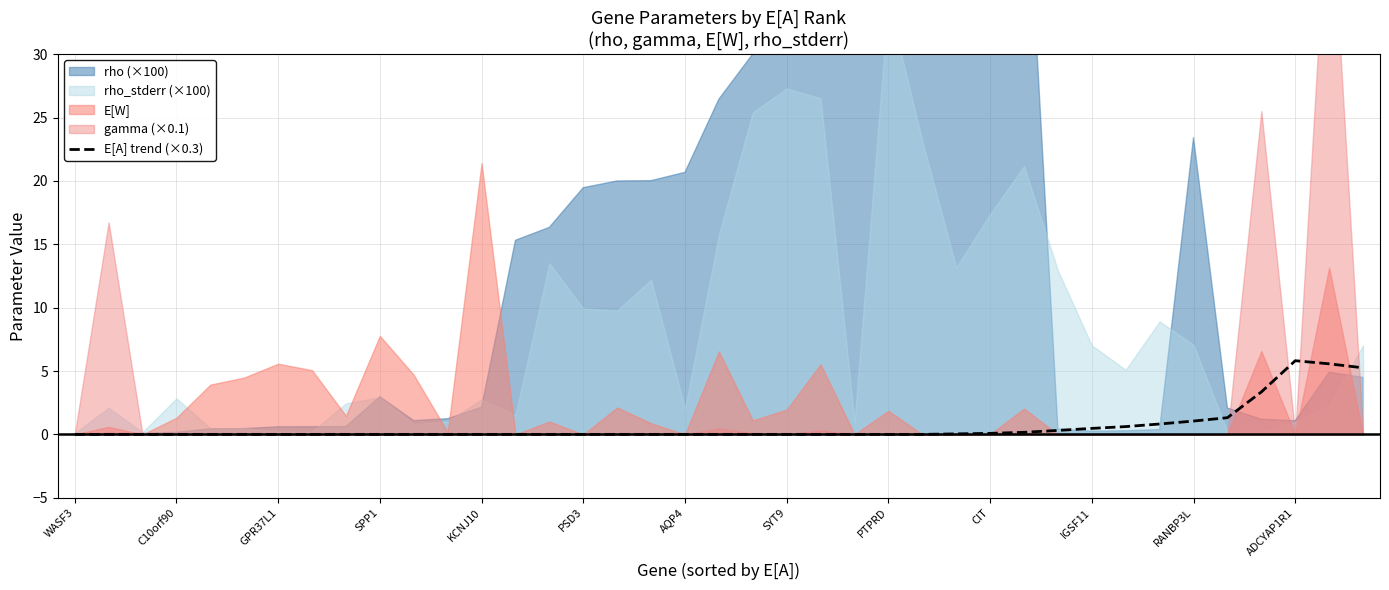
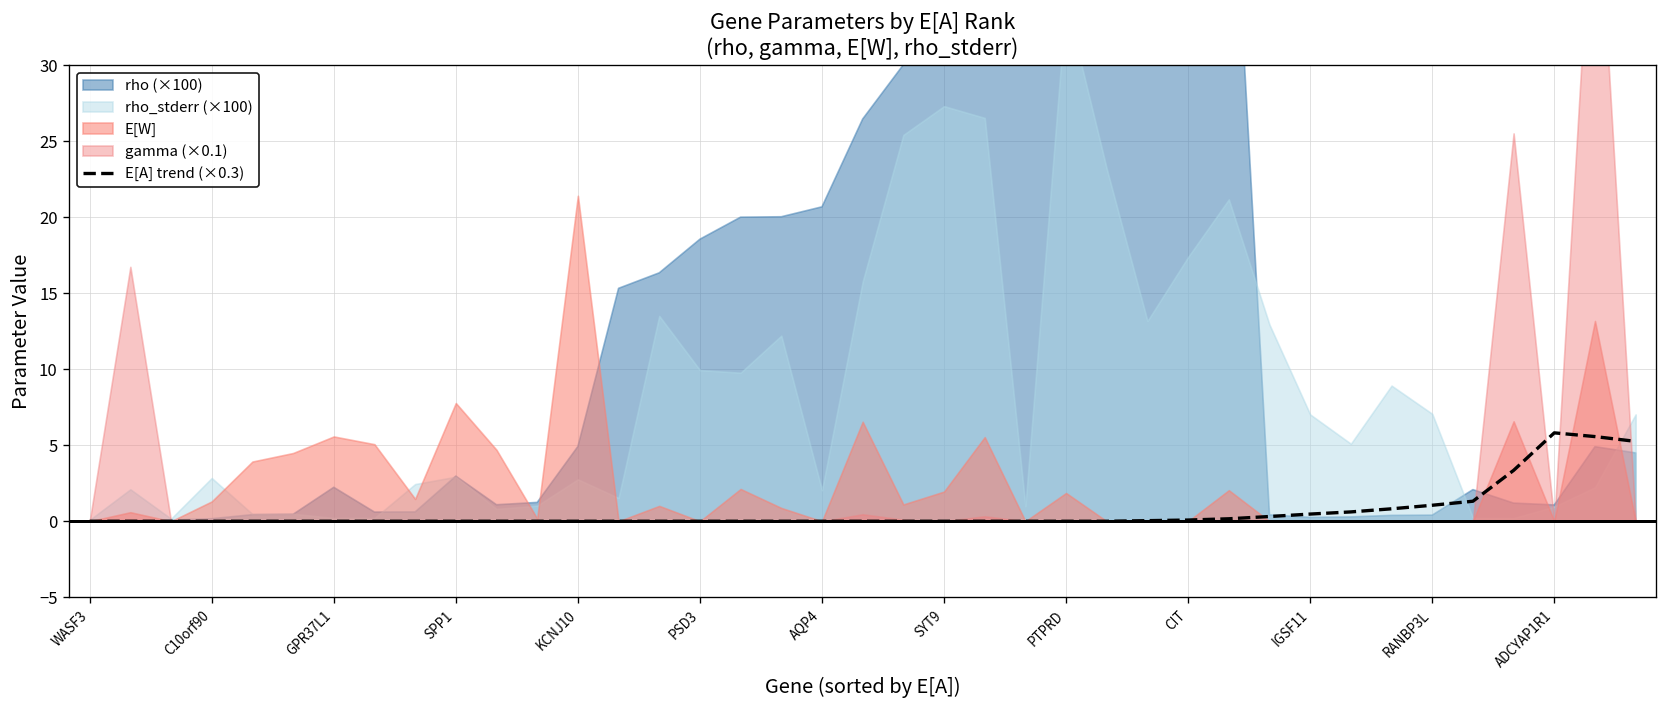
rho (×100), GPR37L1: 0.6 -> 2.2
rho (×100), KCNJ10: 2.1 -> 4.9
rho (×100), PSD3: 19.5 -> 18.6
rho (×100), RANBP3L: 23.4 -> 0.4
